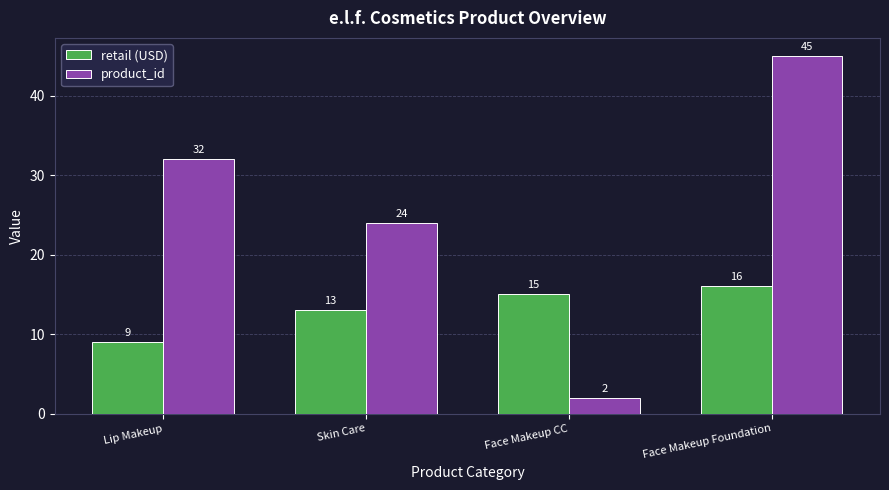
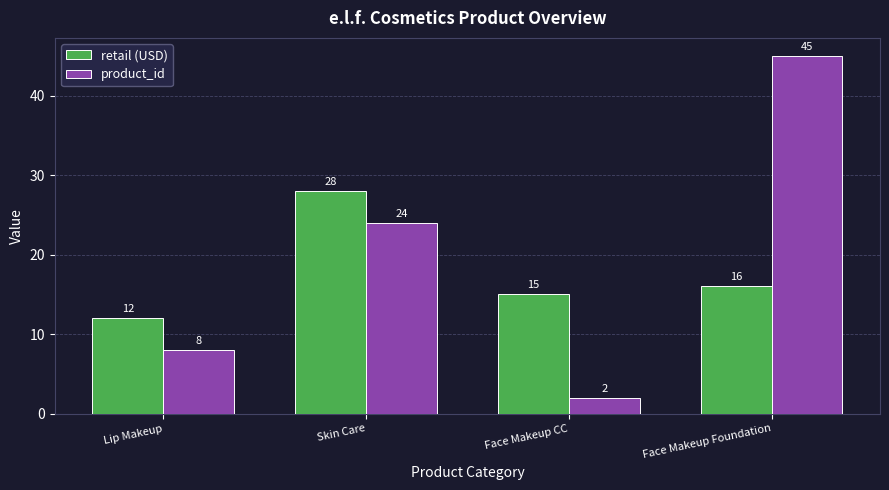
retail (USD), Lip Makeup: 9 -> 12
product_id, Lip Makeup: 32 -> 8
retail (USD), Skin Care: 13 -> 28
